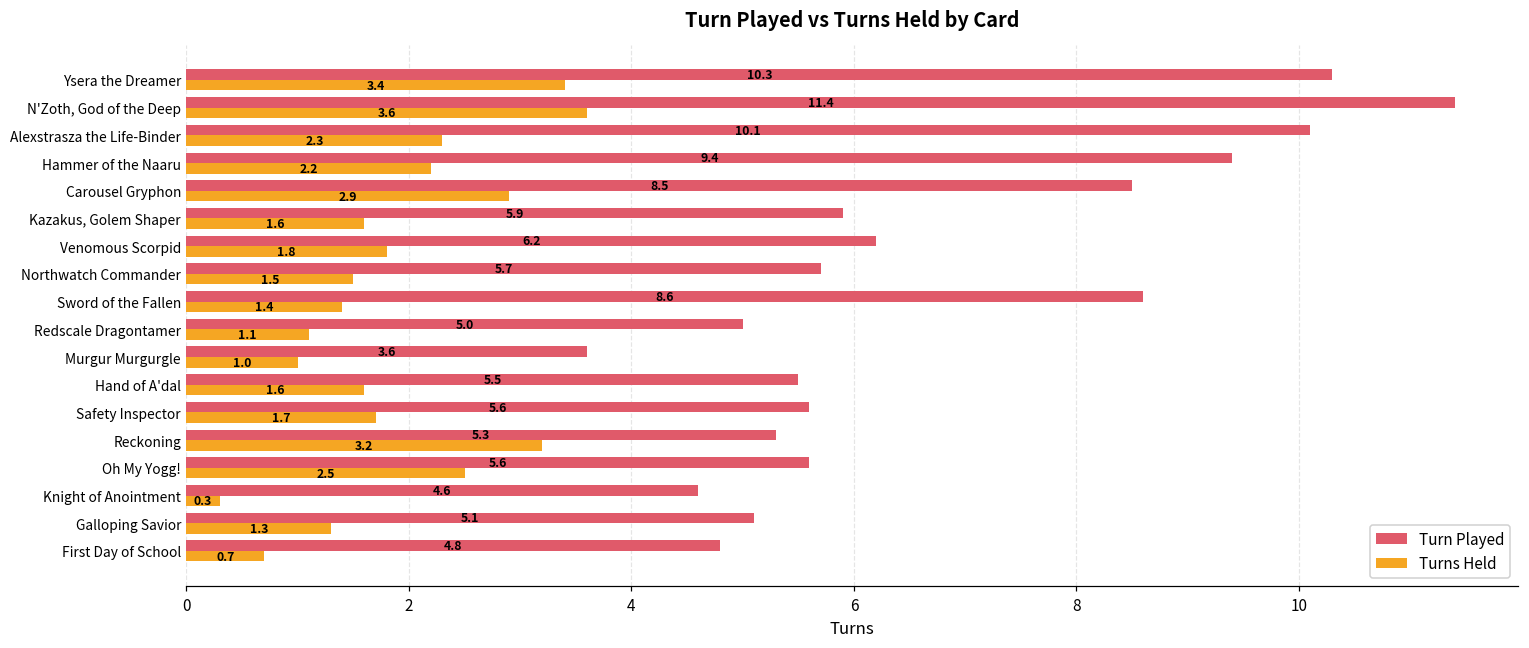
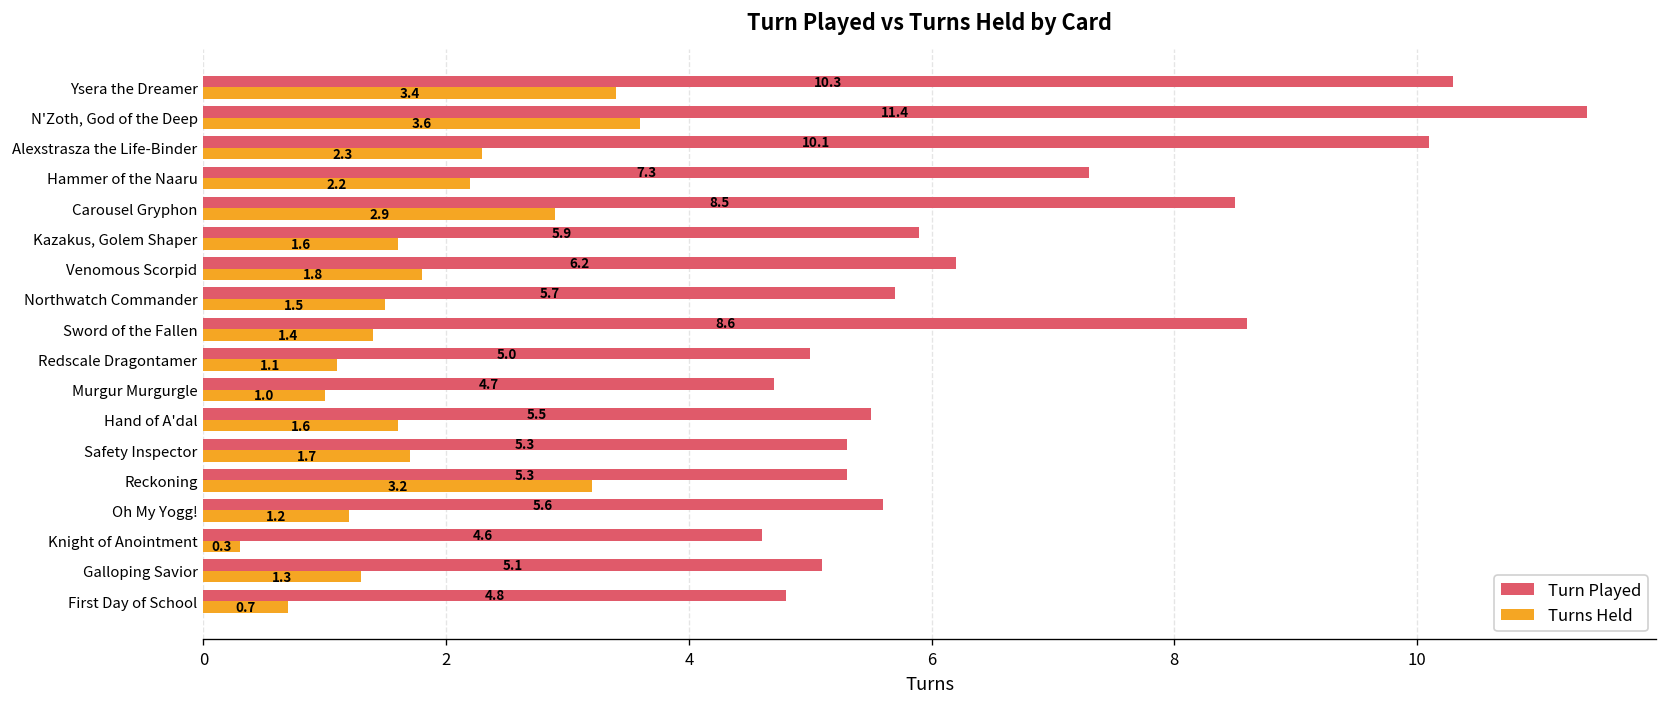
Turn Played, Hammer of the Naaru: 9.4 -> 7.3
Turn Played, Murgur Murgurgle: 3.6 -> 4.7
Turn Played, Safety Inspector: 5.6 -> 5.3
Turns Held, Oh My Yogg!: 2.5 -> 1.2
